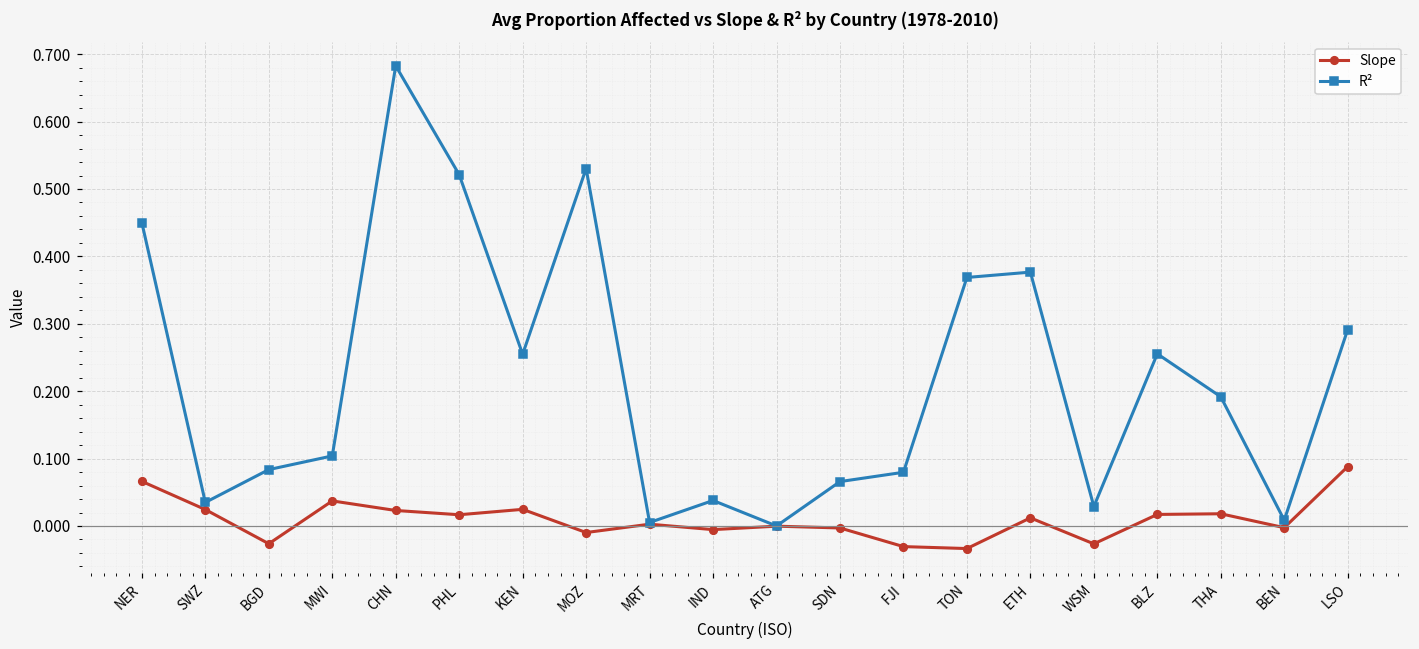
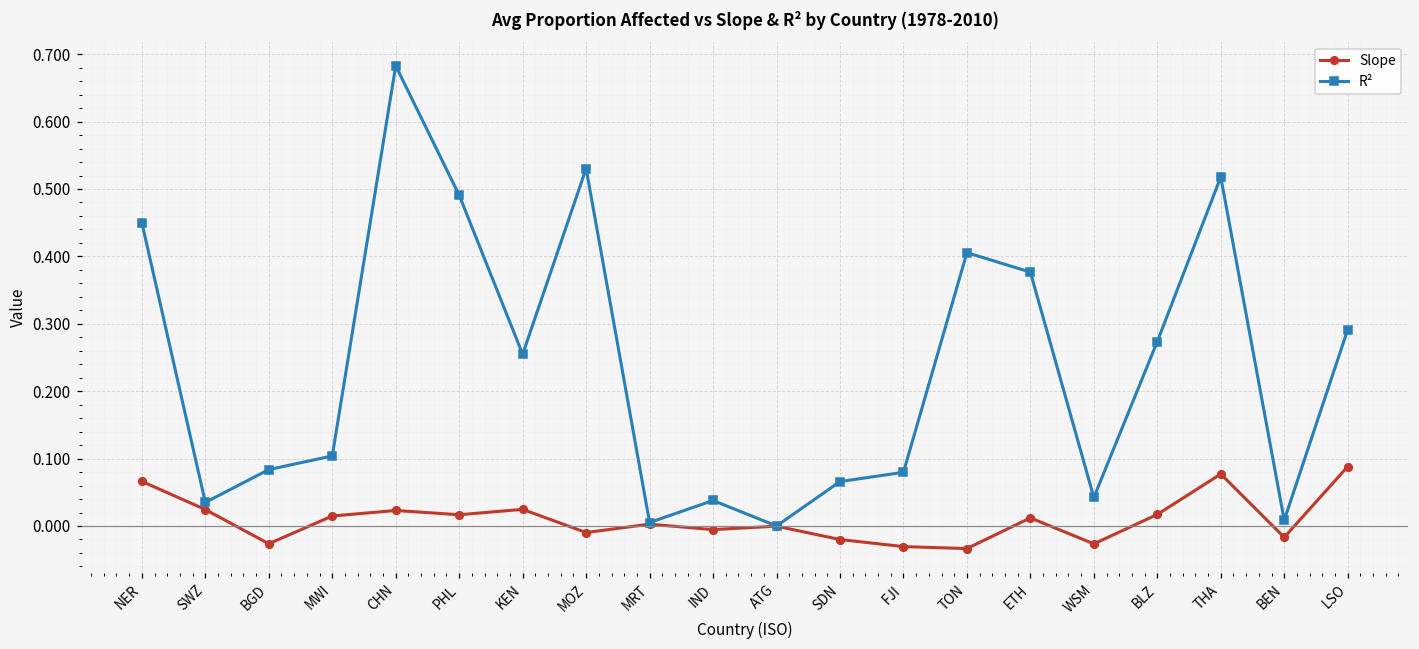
Slope, MWI: 0.04 -> 0.01
R², PHL: 0.52 -> 0.49
Slope, SDN: 0.00 -> -0.02
R², TON: 0.37 -> 0.41
R², WSM: 0.03 -> 0.04
R², BLZ: 0.26 -> 0.27
Slope, THA: 0.02 -> 0.08
R², THA: 0.19 -> 0.52
Slope, BEN: 0.00 -> -0.02
